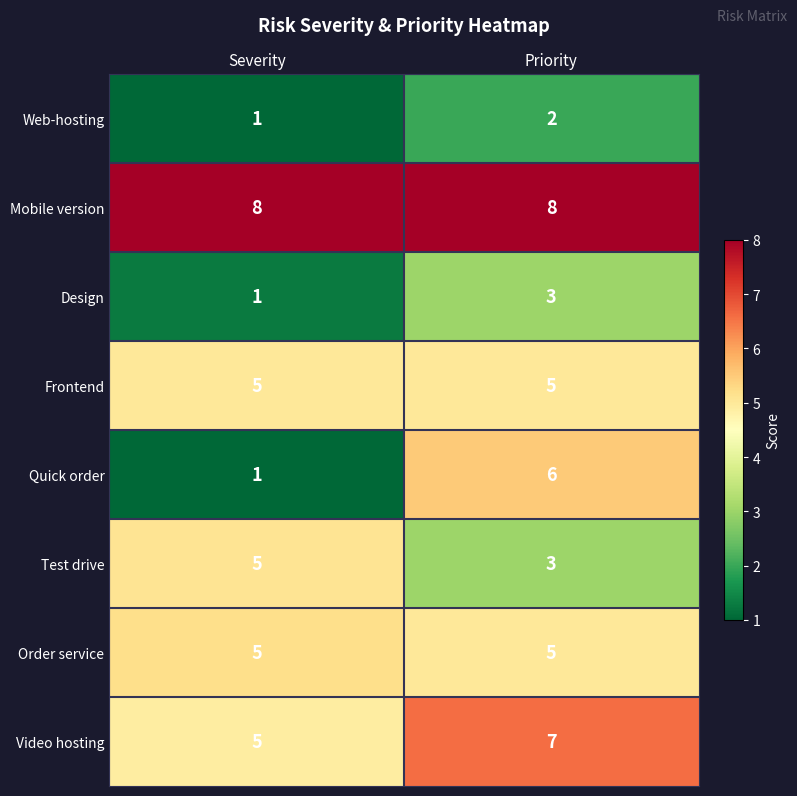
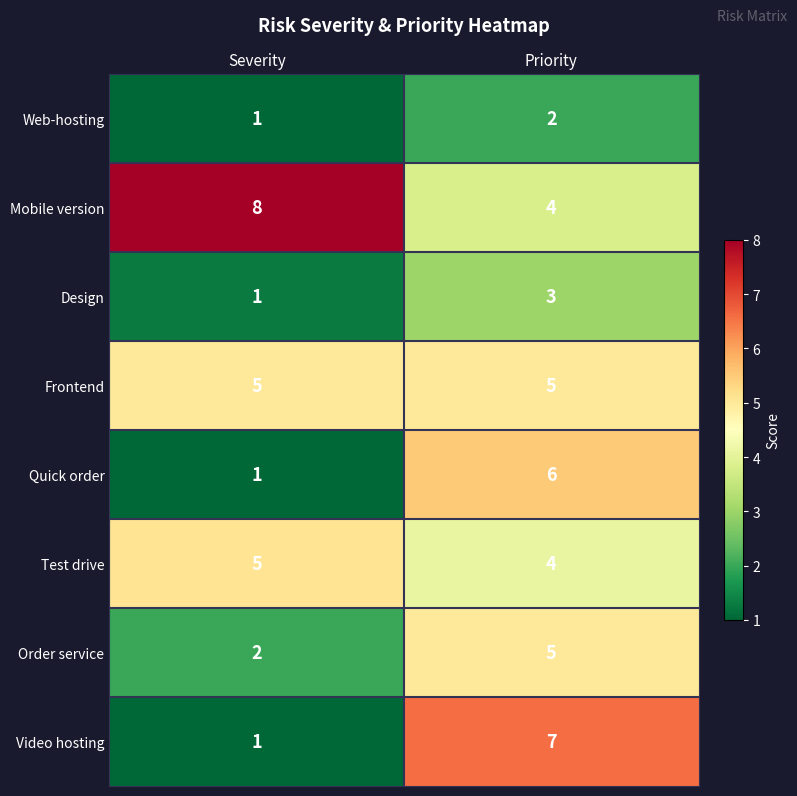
Mobile version, Priority: 8 -> 4
Test drive, Priority: 3 -> 4
Order service, Severity: 5 -> 2
Video hosting, Severity: 5 -> 1
